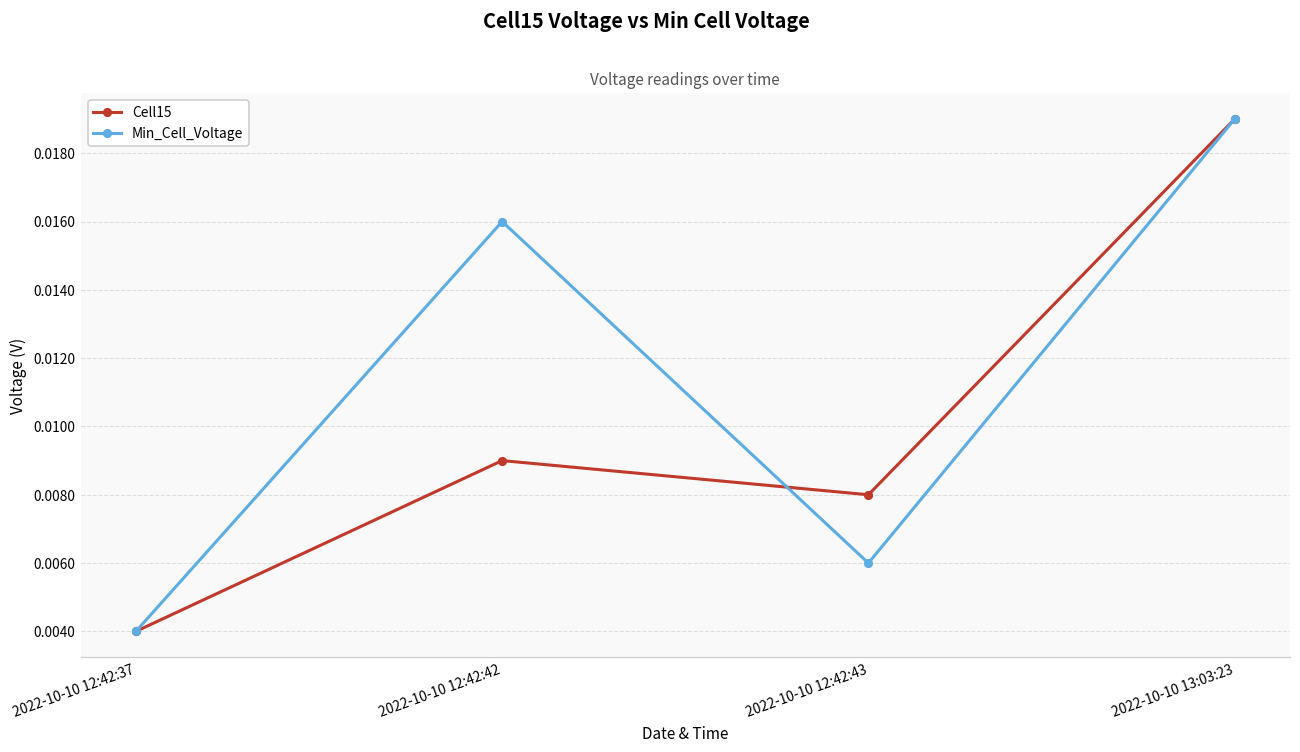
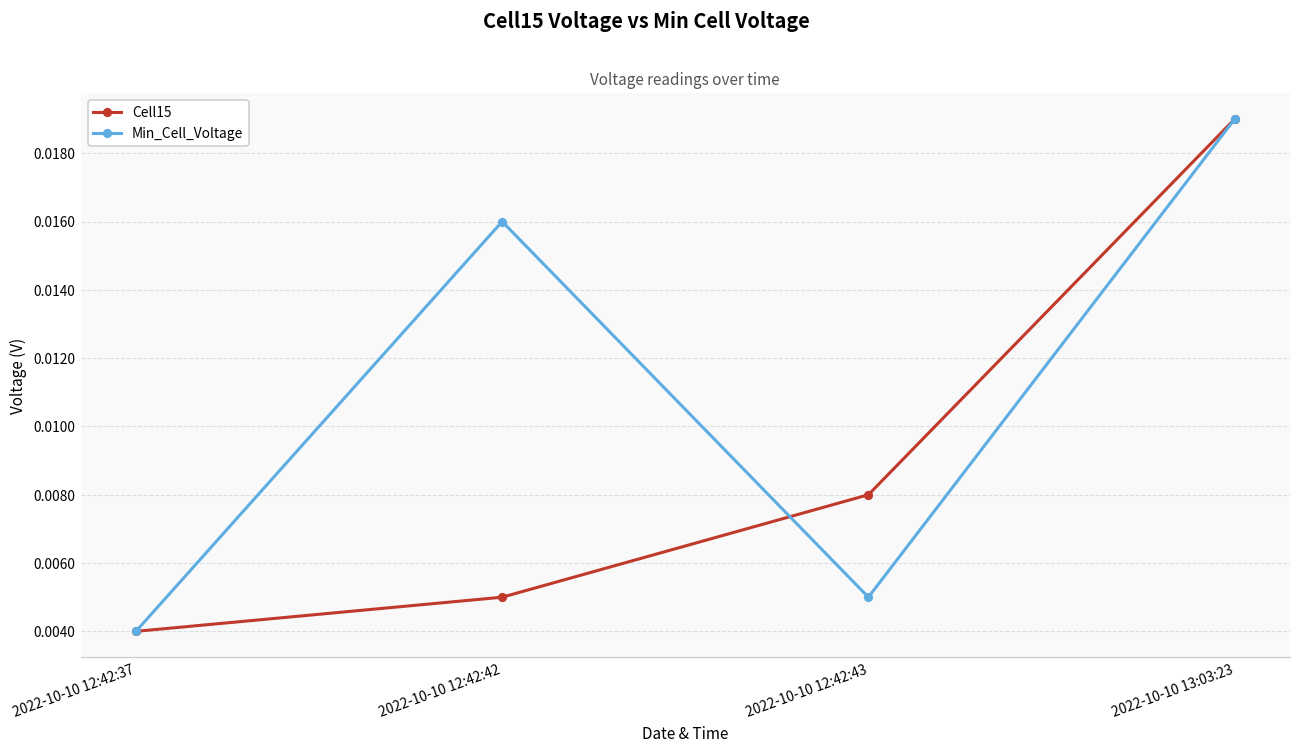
Cell15, 2022-10-10 12:42:42: 0.009 -> 0.005
Min_Cell_Voltage, 2022-10-10 12:42:43: 0.006 -> 0.005
